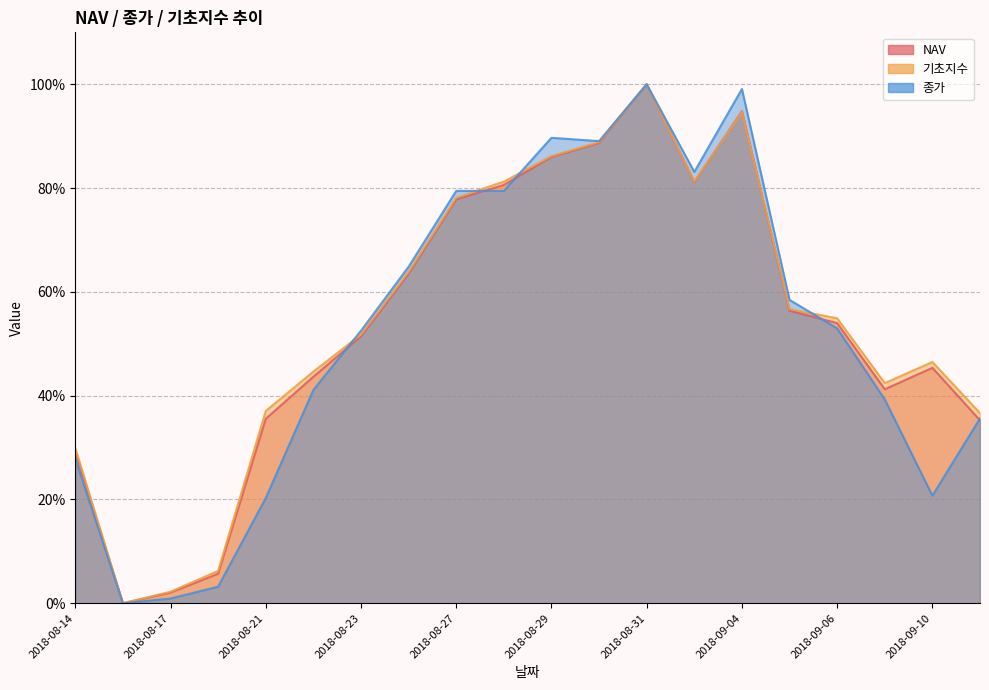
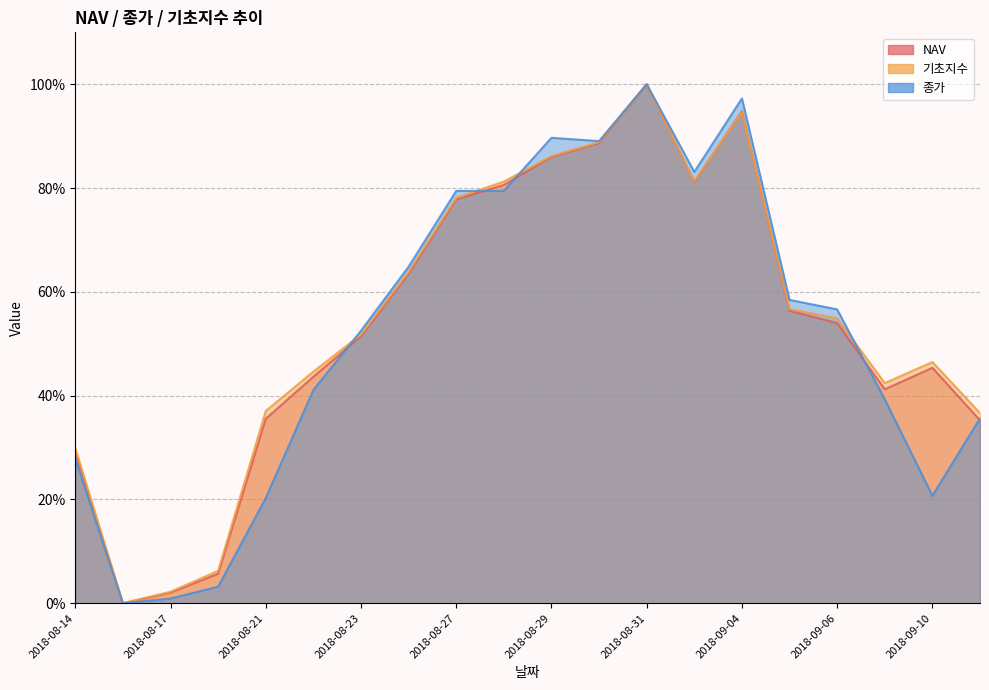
종가, 2018-09-04: 99% -> 97%
종가, 2018-09-06: 53% -> 57%
